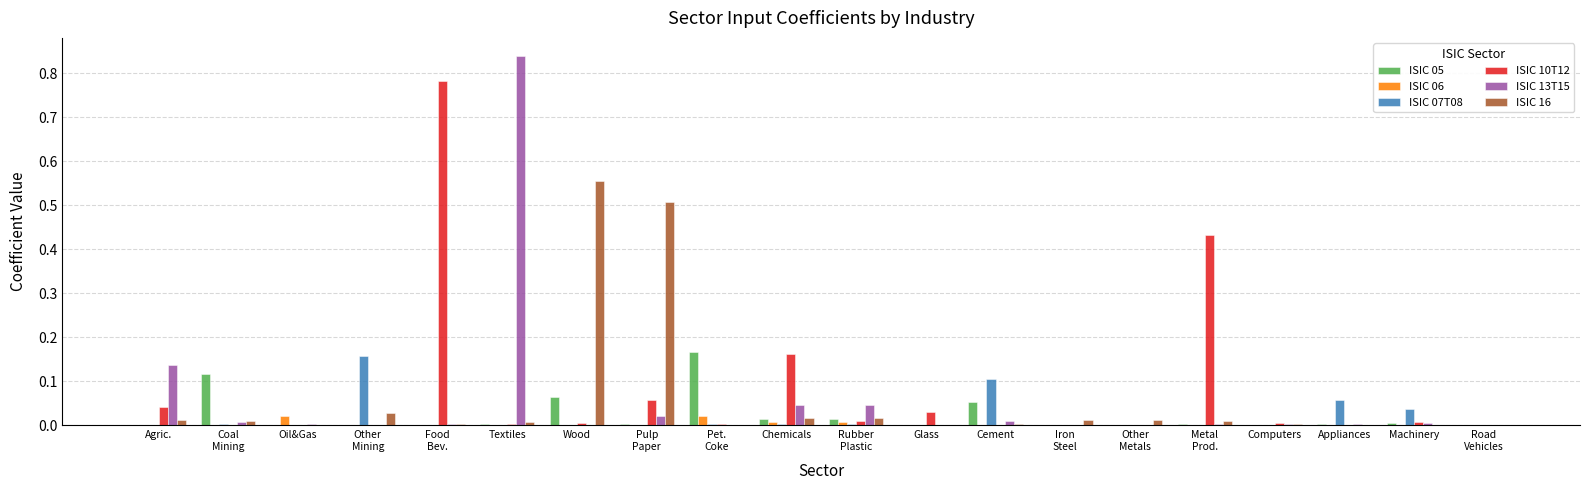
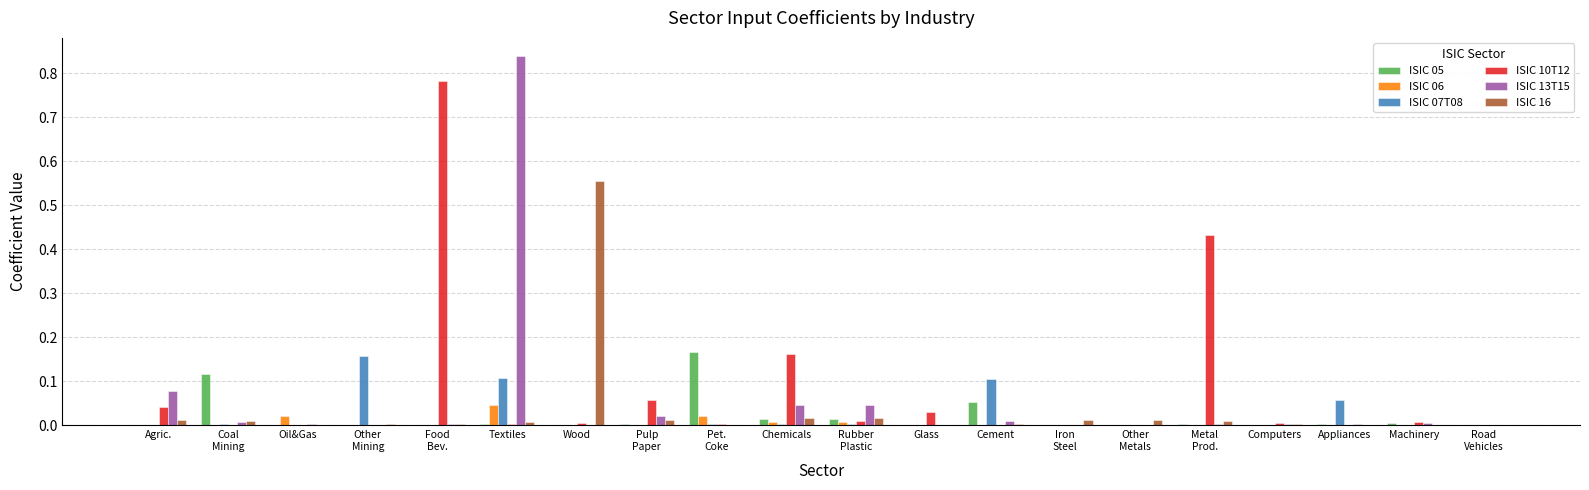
ISIC 13T15, Agric.: 0.14 -> 0.08
ISIC 16, Other Mining: 0.03 -> 0.00
ISIC 06, Textiles: 0.00 -> 0.05
ISIC 07T08, Textiles: 0.00 -> 0.11
ISIC 05, Wood: 0.07 -> 0.00
ISIC 16, Pulp Paper: 0.51 -> 0.01
ISIC 07T08, Machinery: 0.04 -> 0.00
